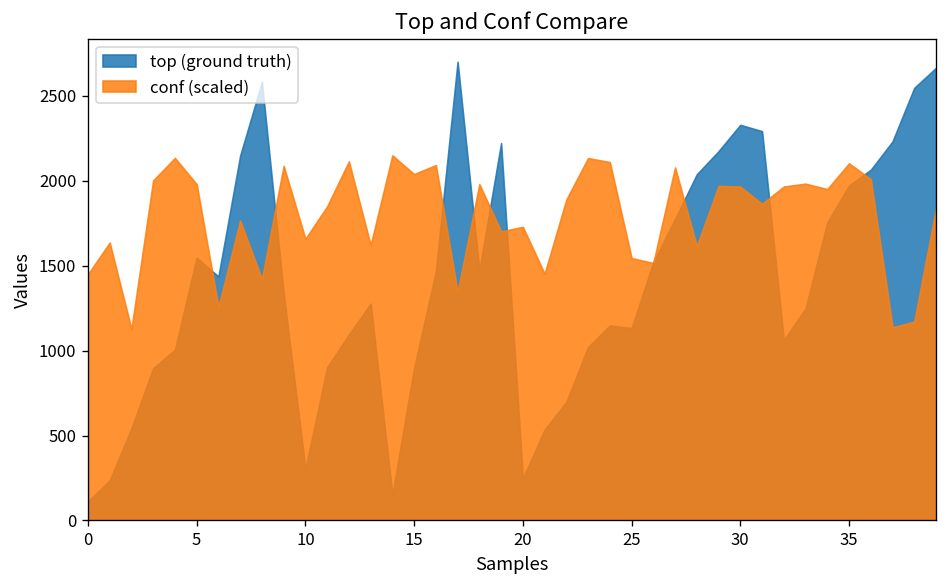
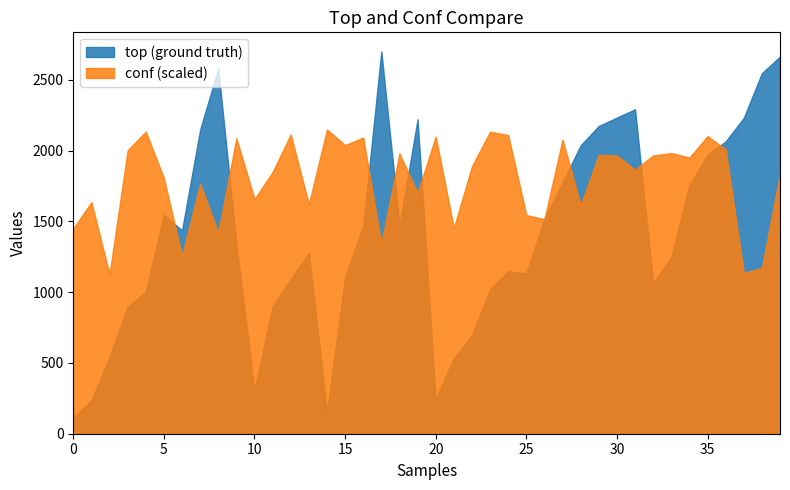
conf (scaled), 5: 1980 -> 1810
top (ground truth), 15: 900 -> 1110
conf (scaled), 20: 1730 -> 2100
top (ground truth), 30: 2330 -> 2230
